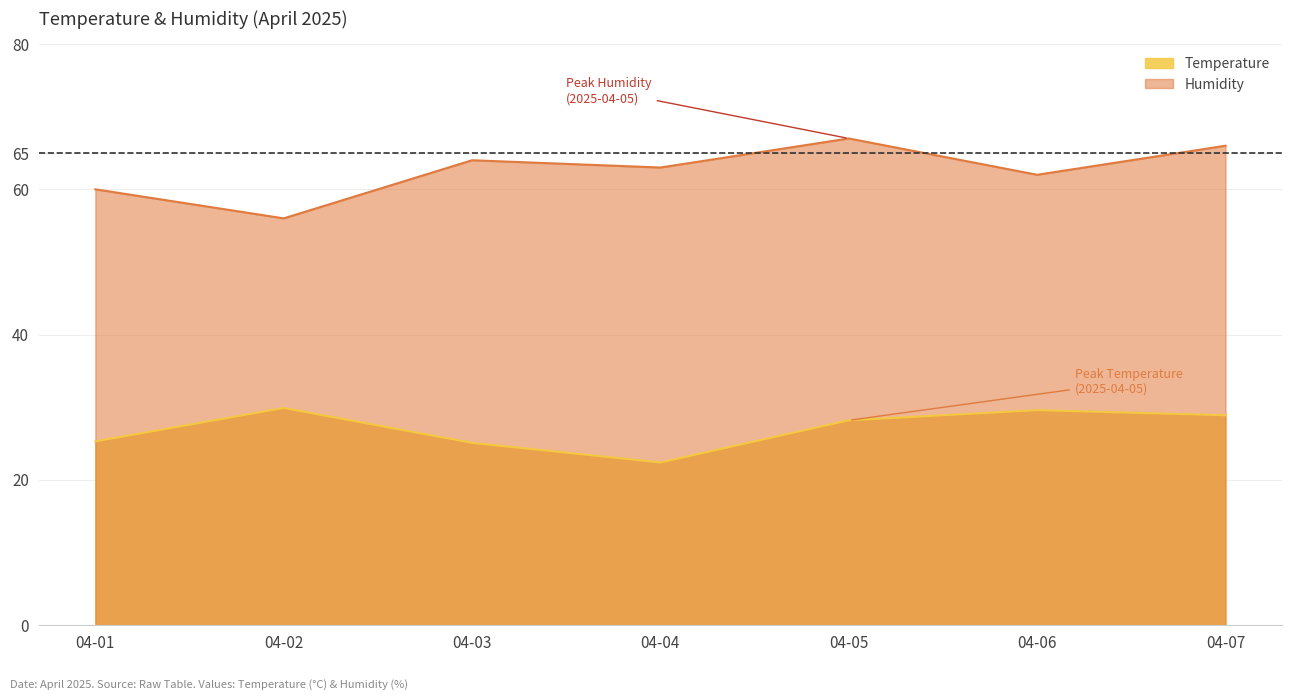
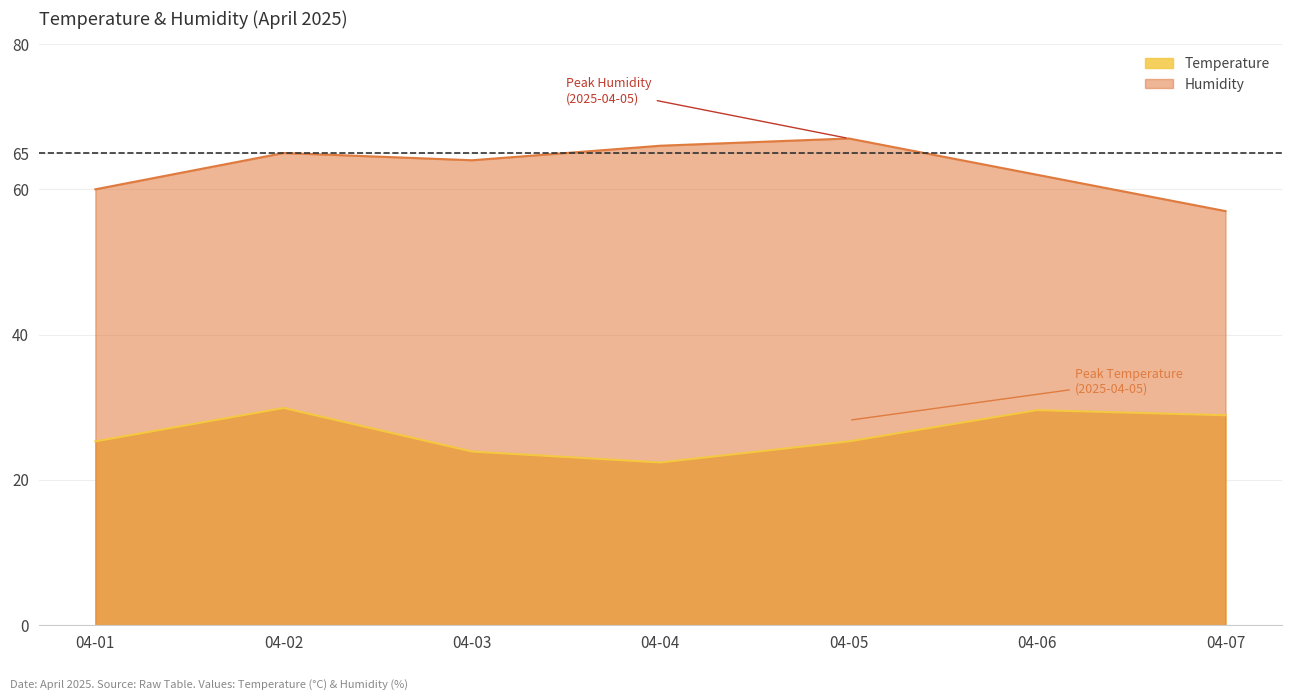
Humidity, 04-02: 56 -> 65
Temperature, 04-03: 25 -> 24
Humidity, 04-04: 63 -> 66
Temperature, 04-05: 28 -> 25
Humidity, 04-07: 66 -> 57
